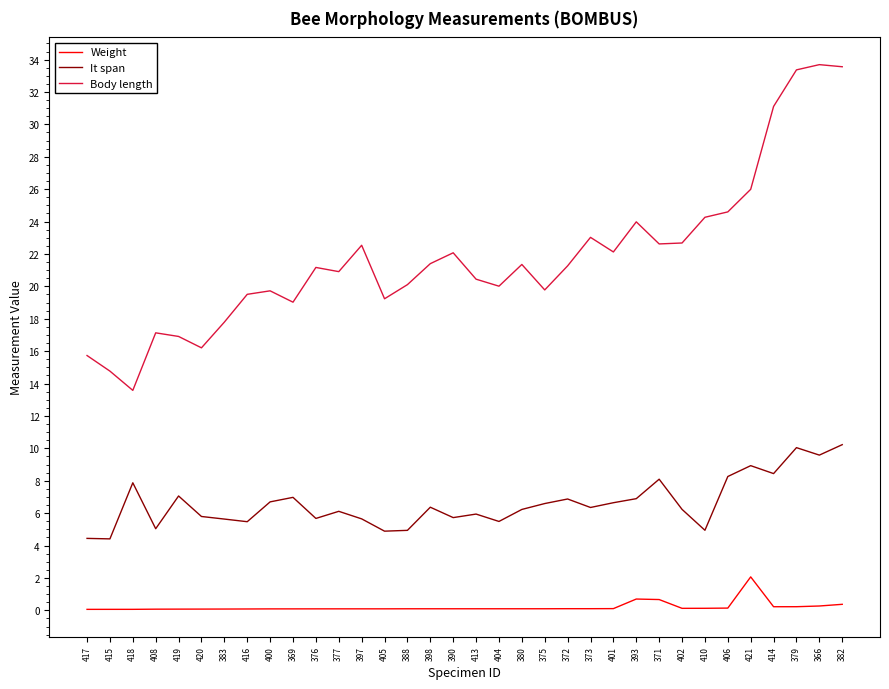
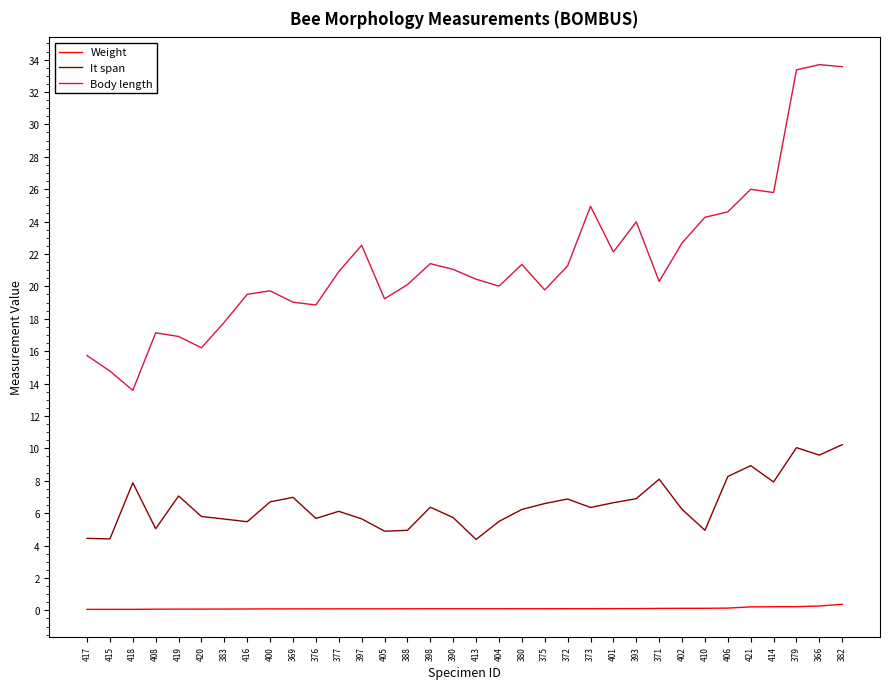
Body length, 376: 21.2 -> 18.9
Body length, 390: 22.1 -> 21.0
It span, 413: 5.9 -> 4.4
Body length, 373: 23.0 -> 24.9
Weight, 393: 0.7 -> 0.1
Weight, 371: 0.7 -> 0.1
Body length, 371: 22.6 -> 20.3
Weight, 421: 2.1 -> 0.2
It span, 414: 8.4 -> 7.9
Body length, 414: 31.1 -> 25.8
